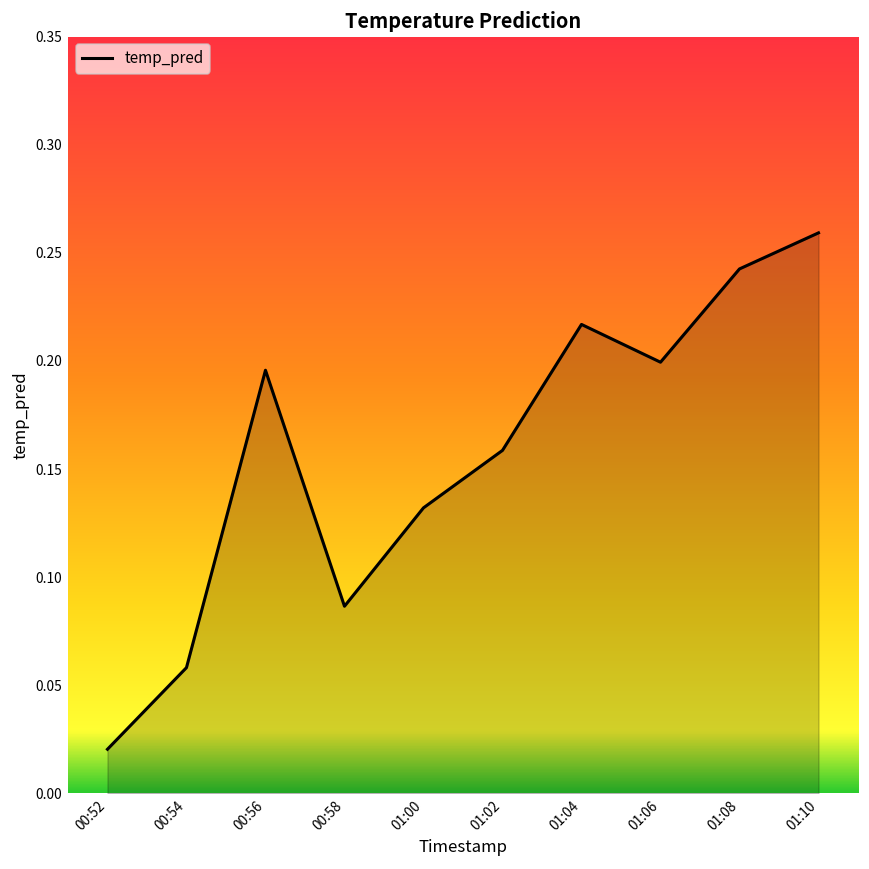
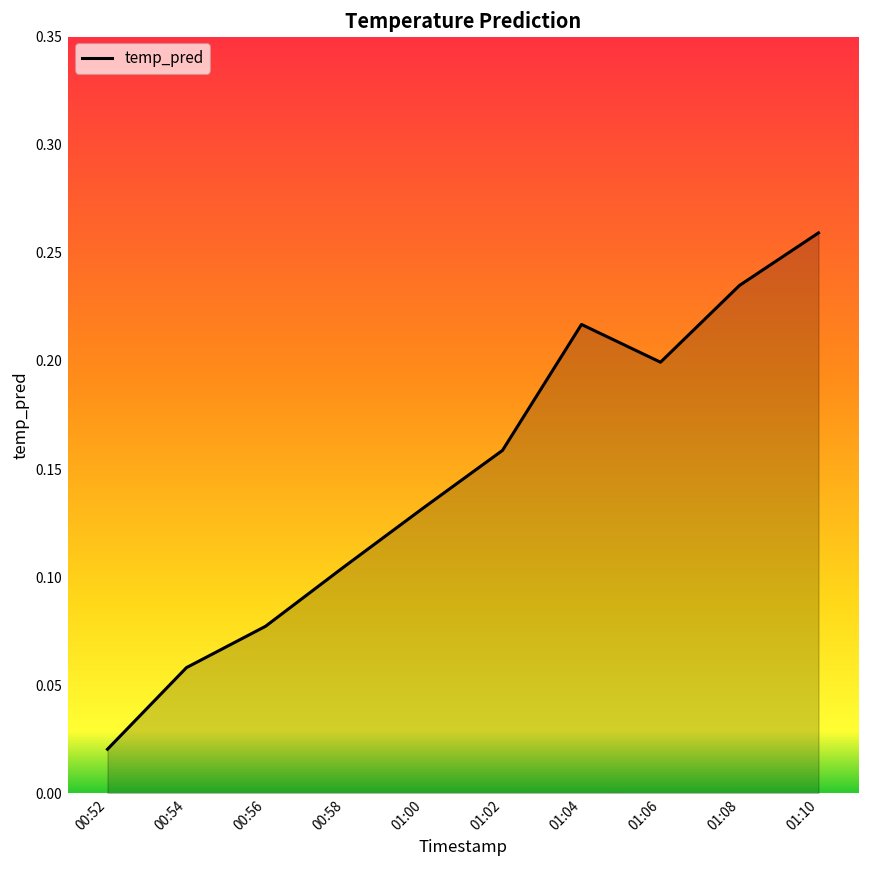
00:56: 0.196 -> 0.077
00:58: 0.087 -> 0.105
01:08: 0.243 -> 0.235
